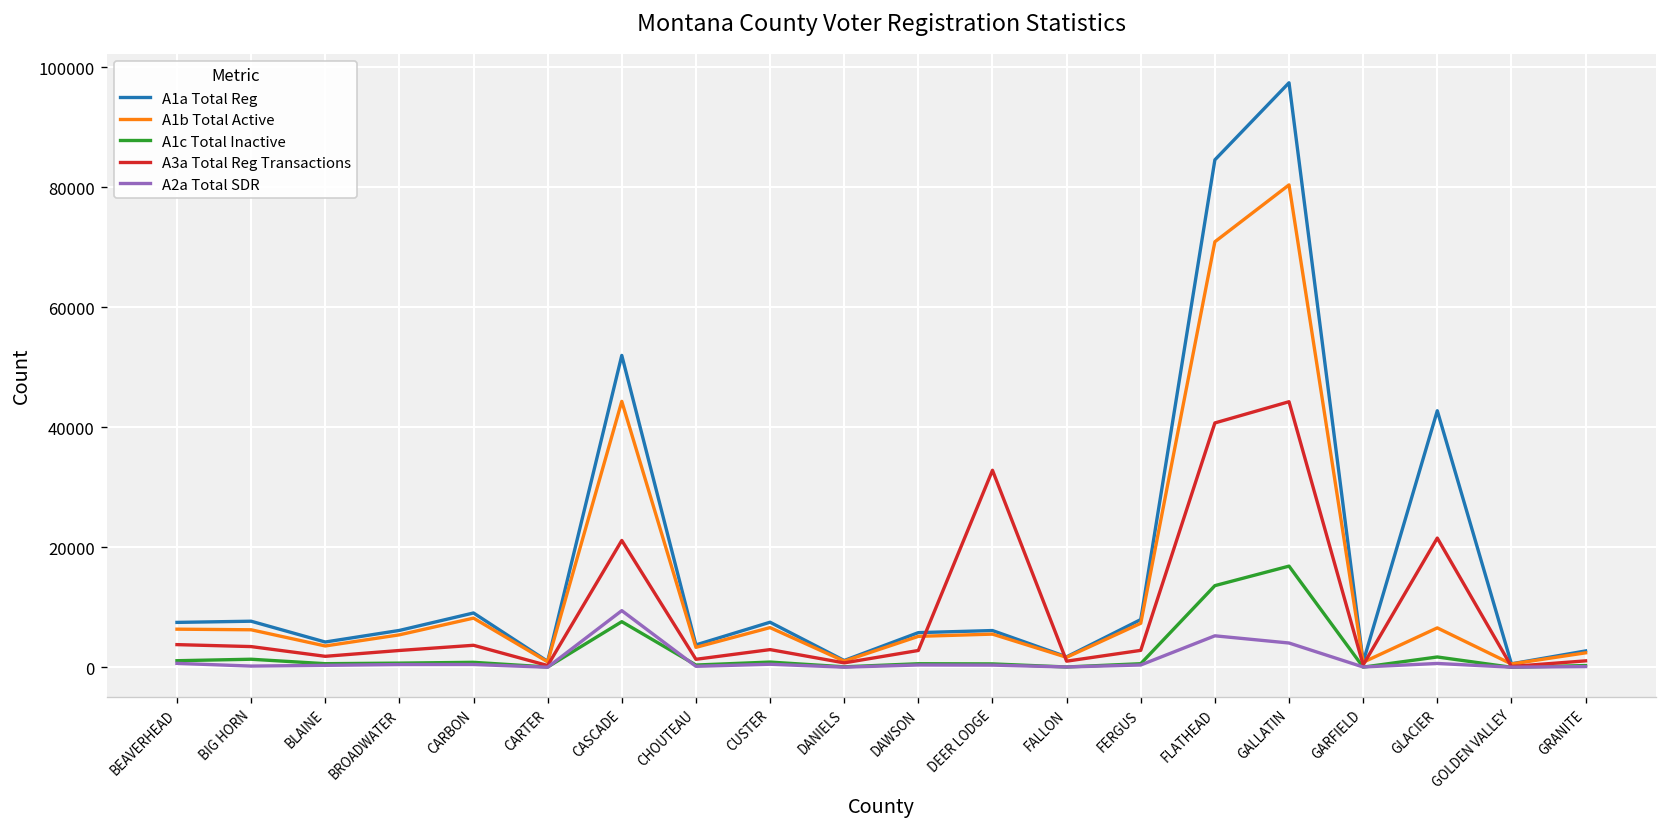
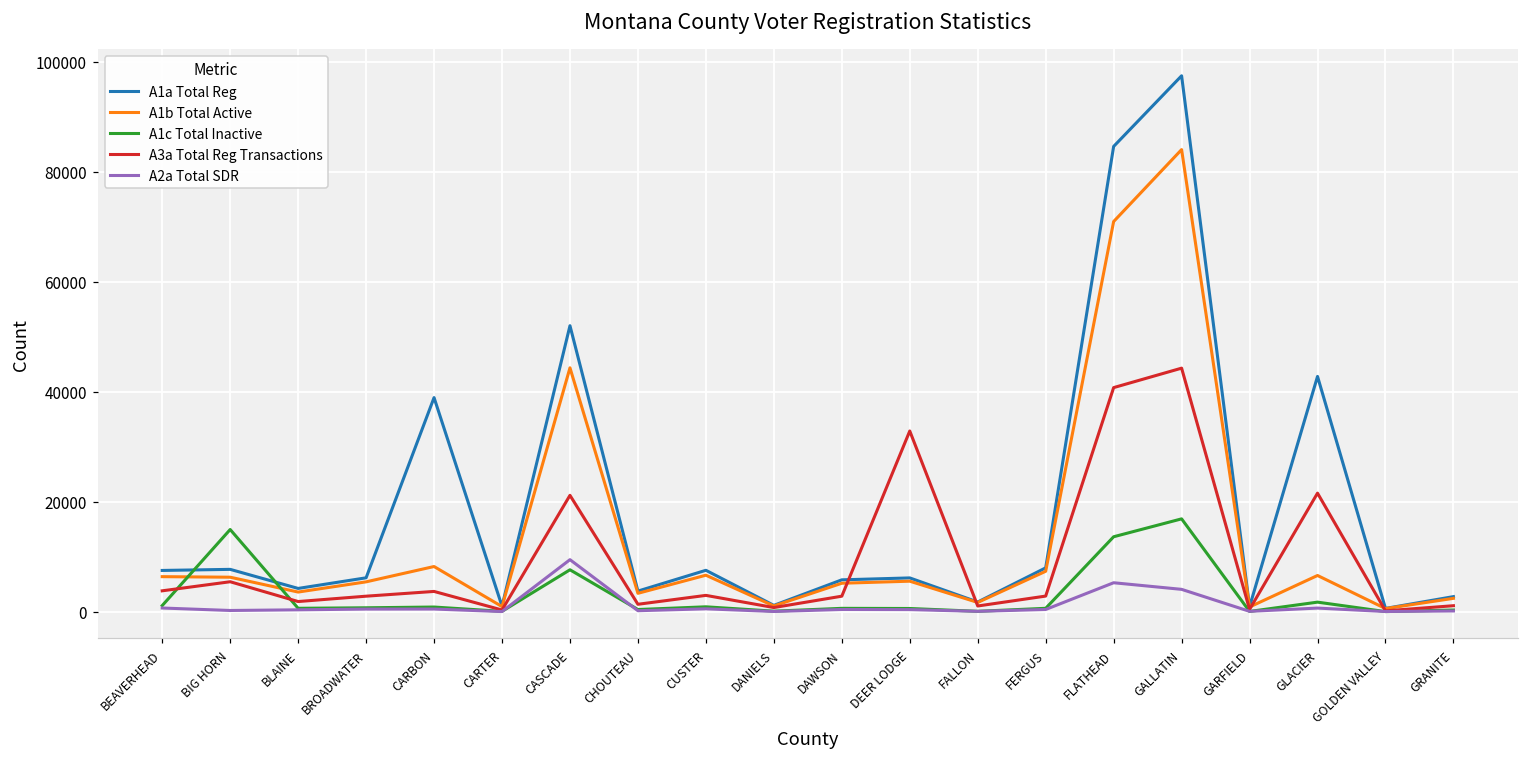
A1c Total Inactive, BIG HORN: 1000 -> 15000
A3a Total Reg Transactions, BIG HORN: 3000 -> 5000
A1a Total Reg, CARBON: 9000 -> 39000
A1b Total Active, GALLATIN: 80000 -> 84000
